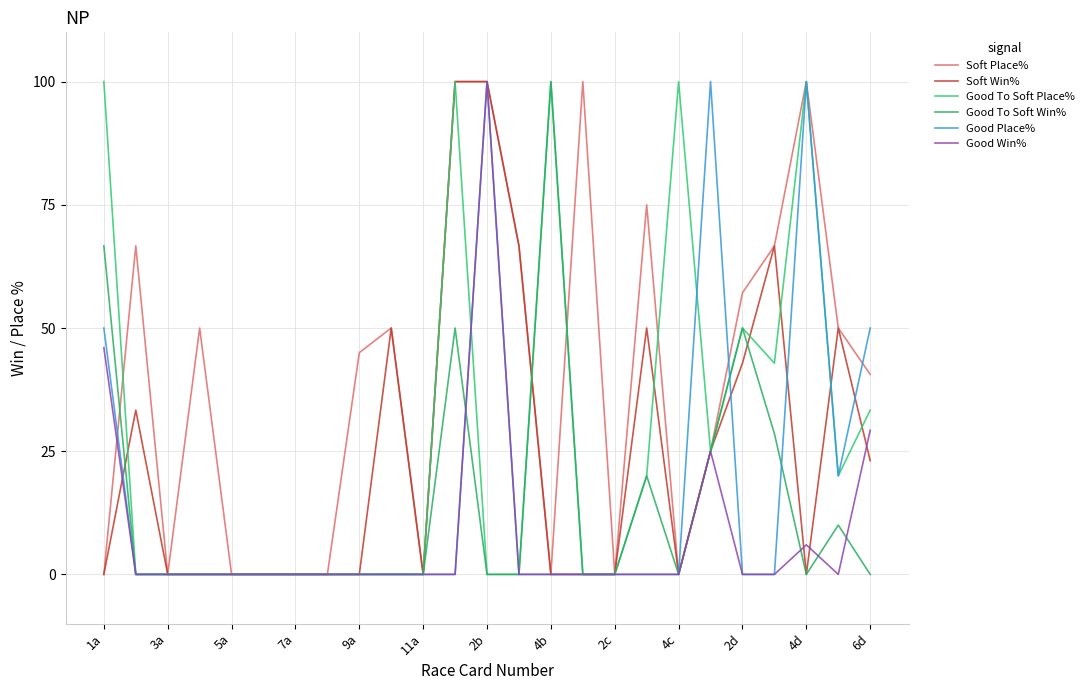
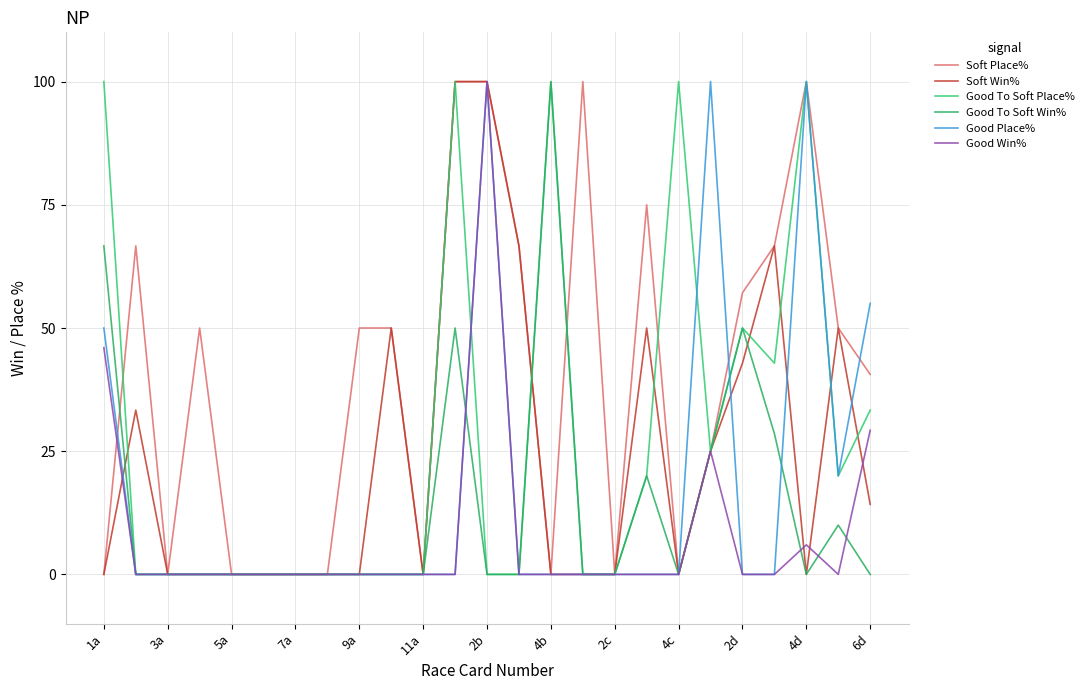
Soft Place%, 9a: 45 -> 50
Soft Win%, 6d: 23 -> 14
Good Place%, 6d: 50 -> 55
